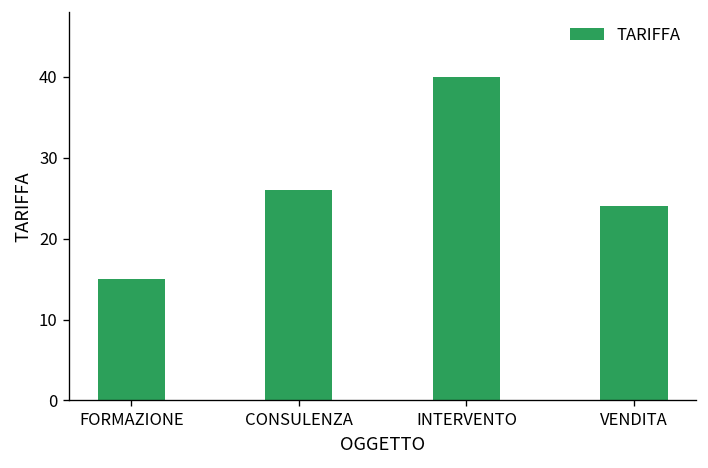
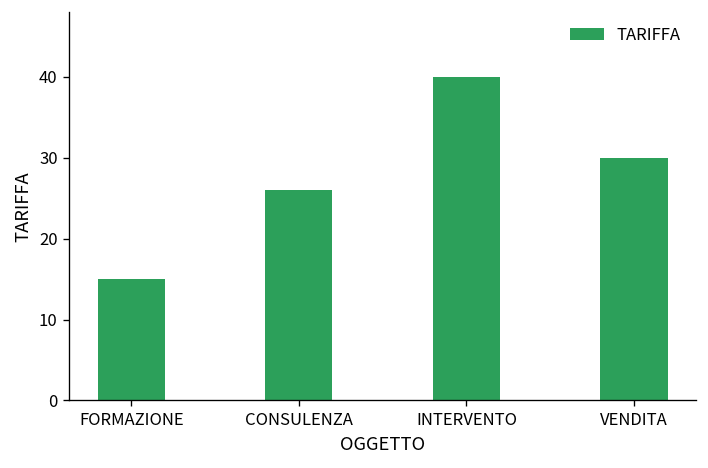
VENDITA: 24 -> 30
